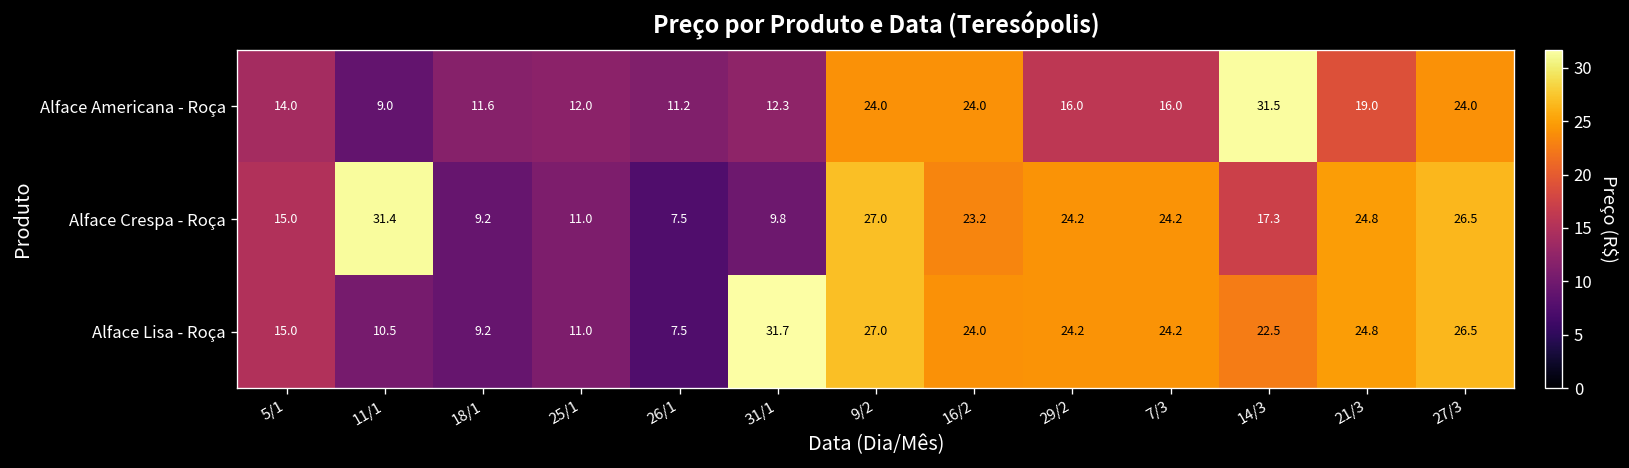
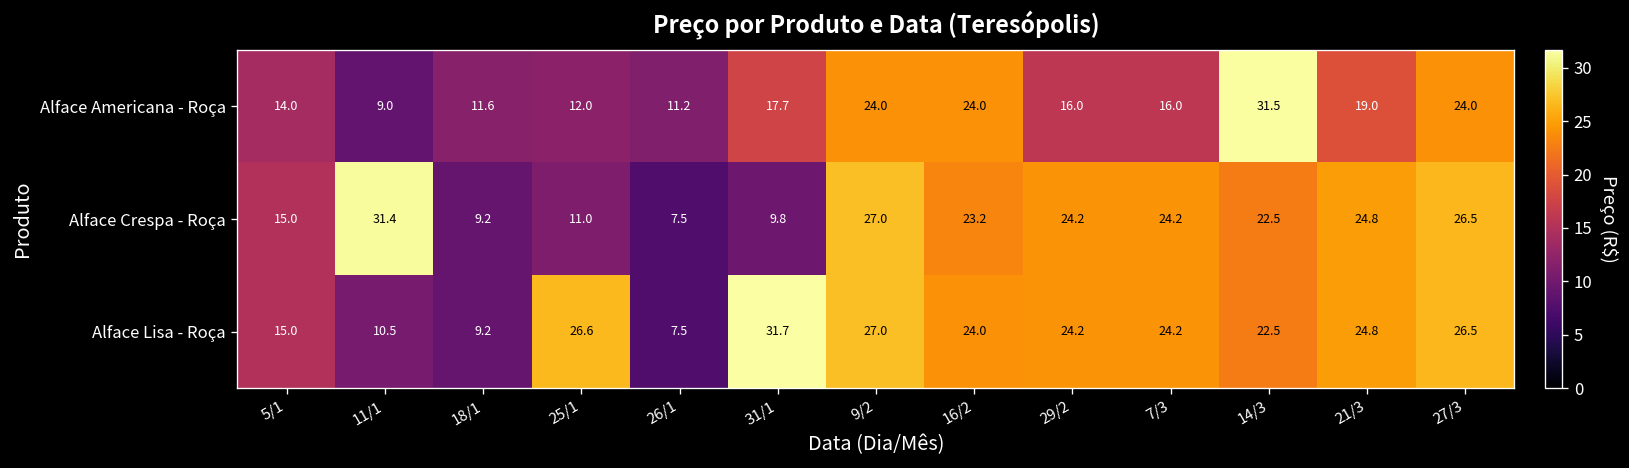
Alface Americana - Roça, 31/1: 12.3 -> 17.7
Alface Crespa - Roça, 14/3: 17.3 -> 22.5
Alface Lisa - Roça, 25/1: 11.0 -> 26.6
